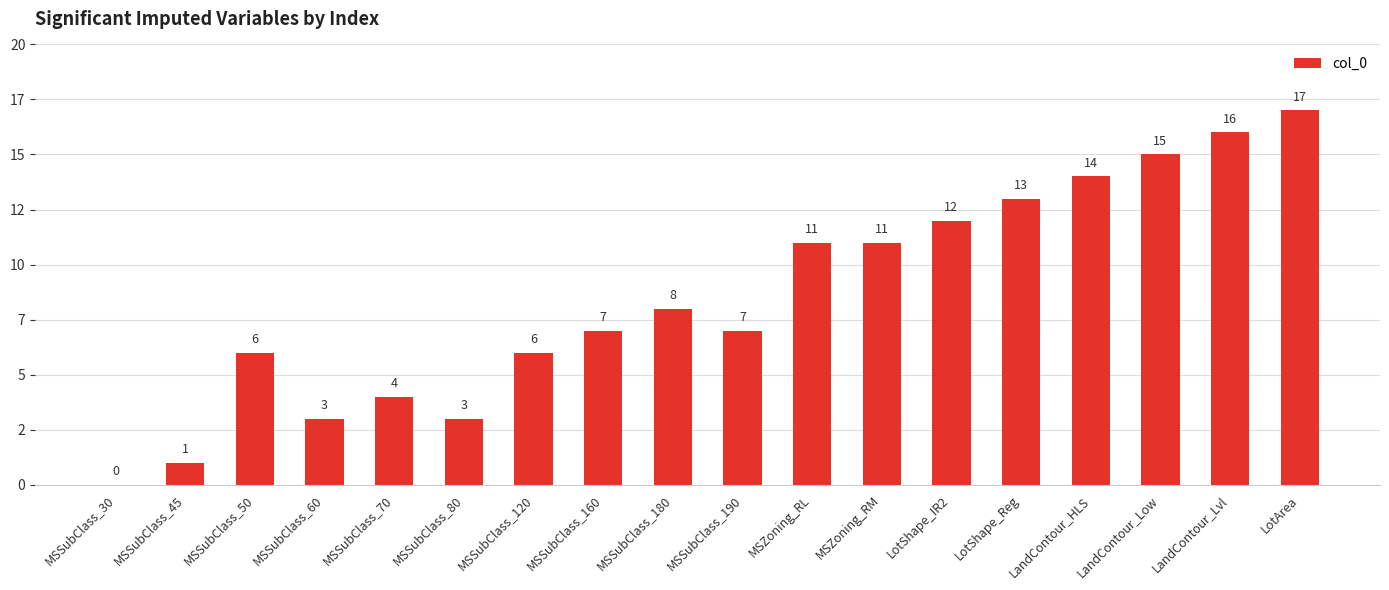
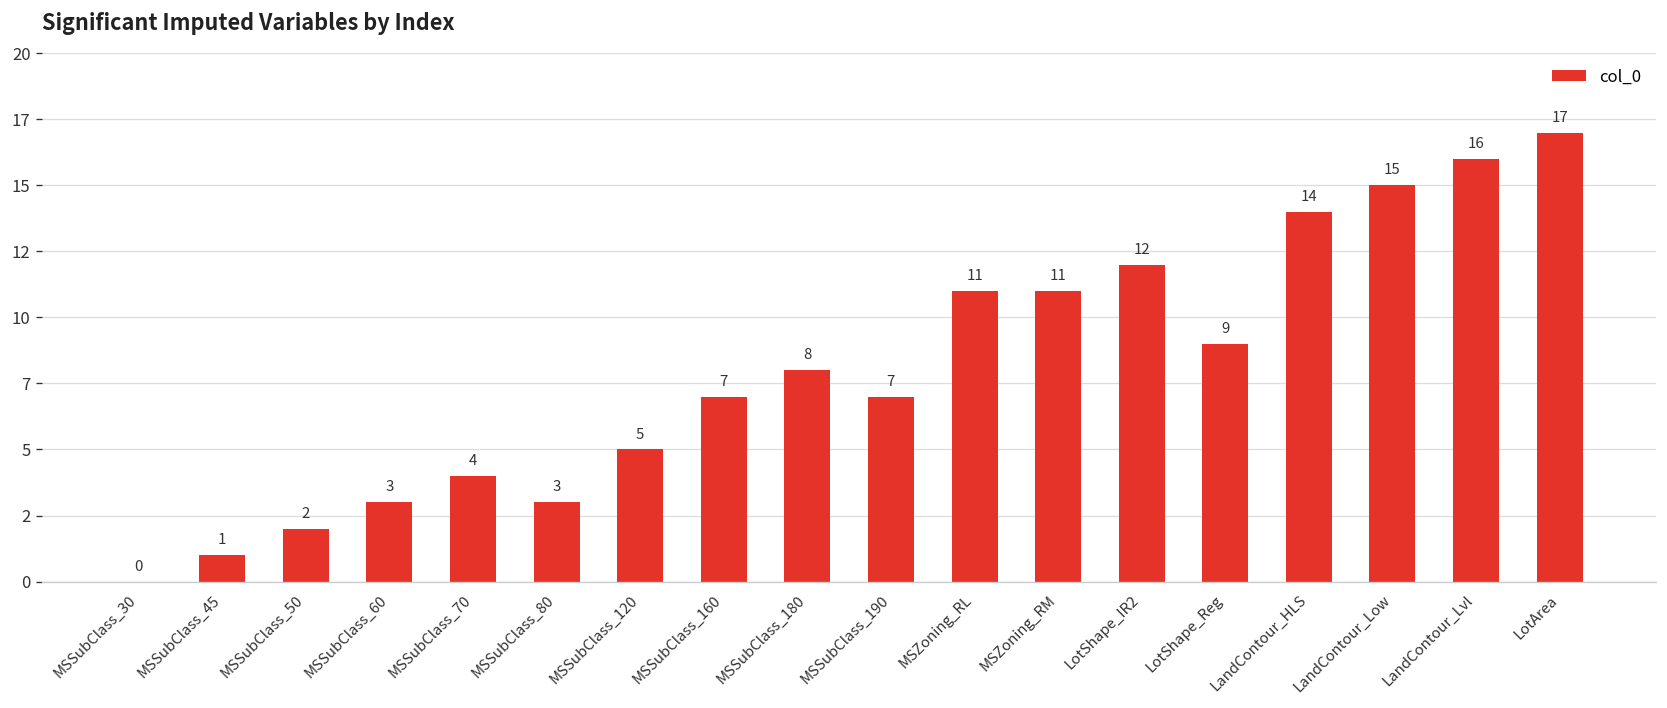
MSSubClass_50: 6 -> 2
MSSubClass_120: 6 -> 5
LotShape_Reg: 13 -> 9
